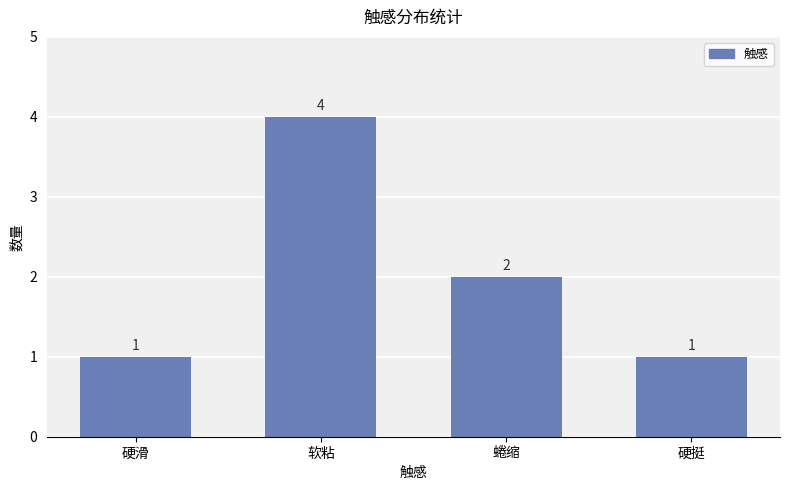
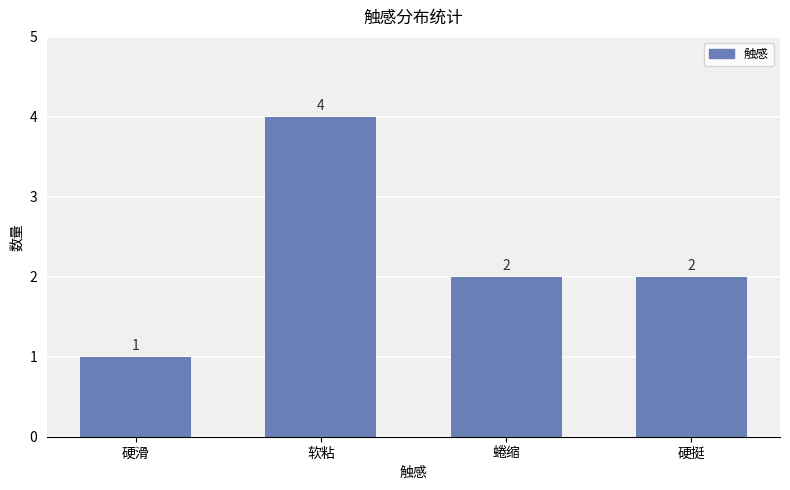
硬挺: 1 -> 2
